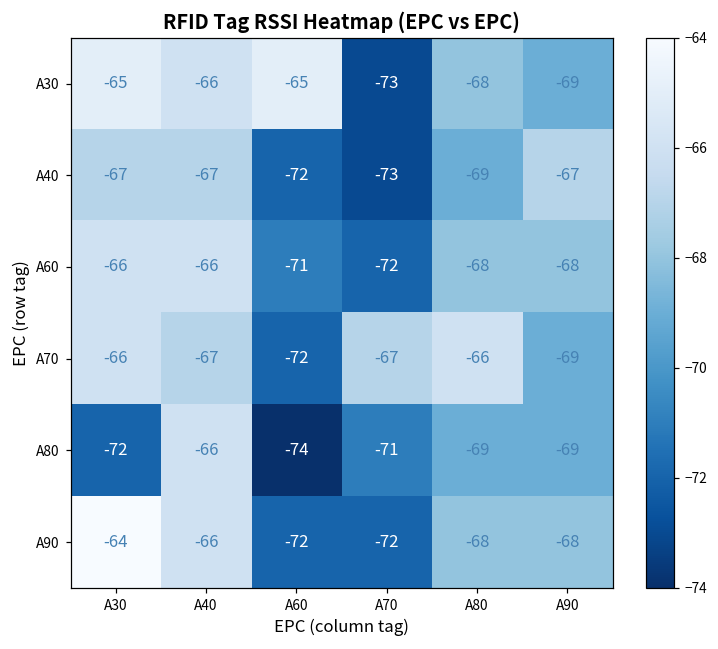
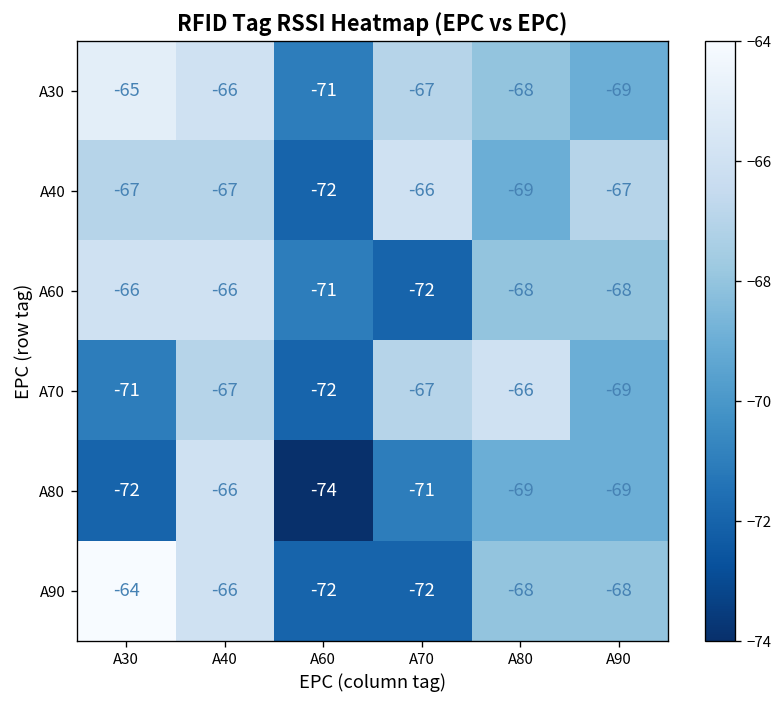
A30, A60: -65 -> -71
A30, A70: -73 -> -67
A40, A70: -73 -> -66
A70, A30: -66 -> -71
